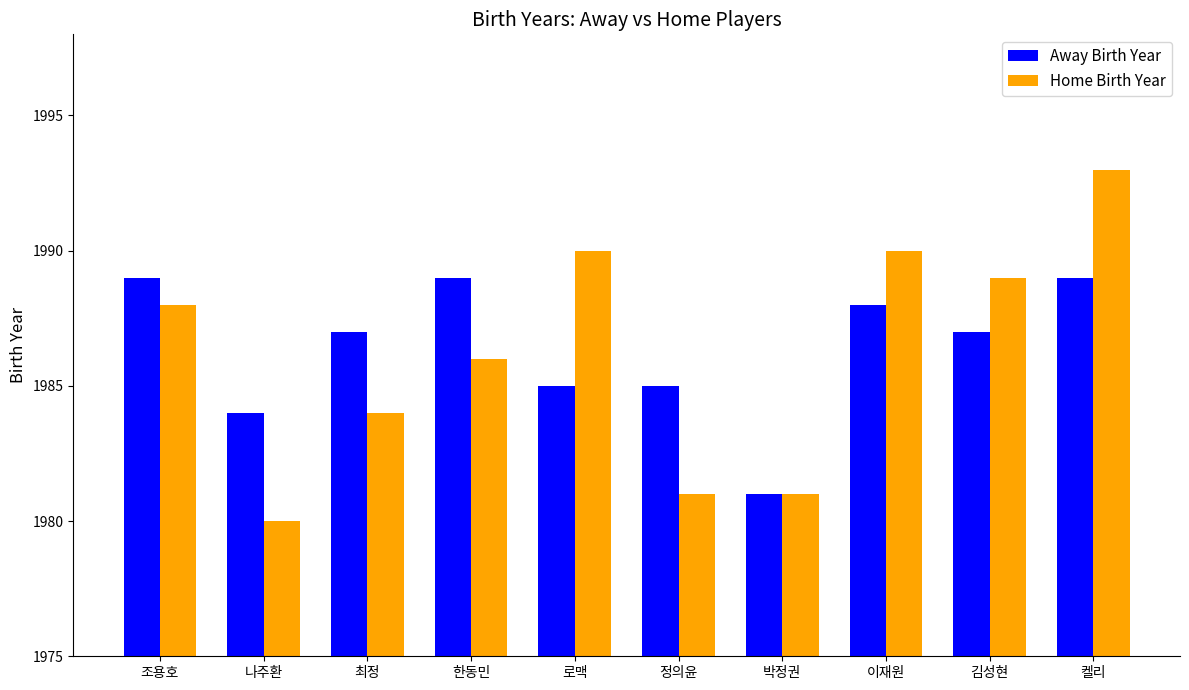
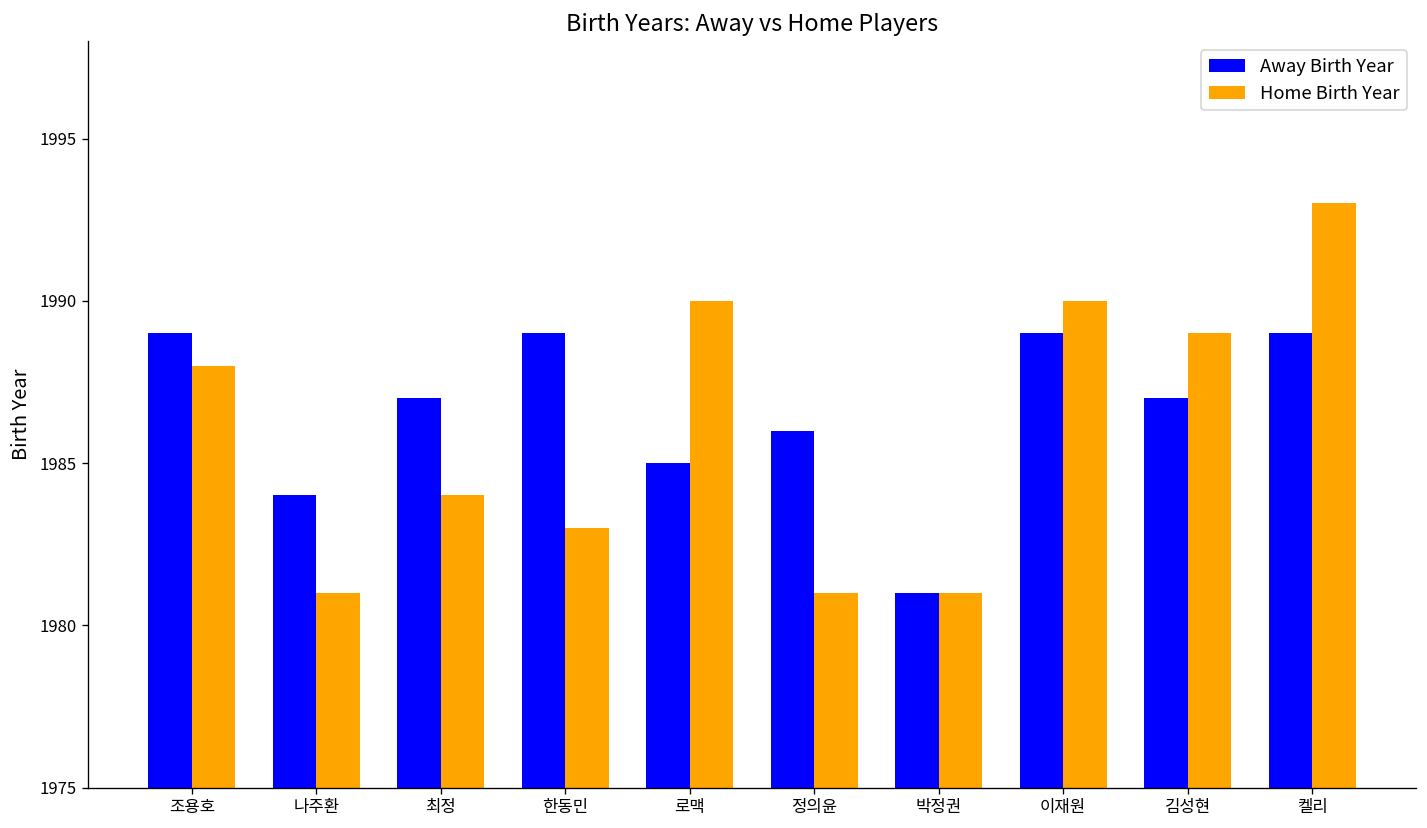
Home Birth Year, 나주환: 1980 -> 1981
Home Birth Year, 한동민: 1986 -> 1983
Away Birth Year, 정의윤: 1985 -> 1986
Away Birth Year, 이재원: 1988 -> 1989
